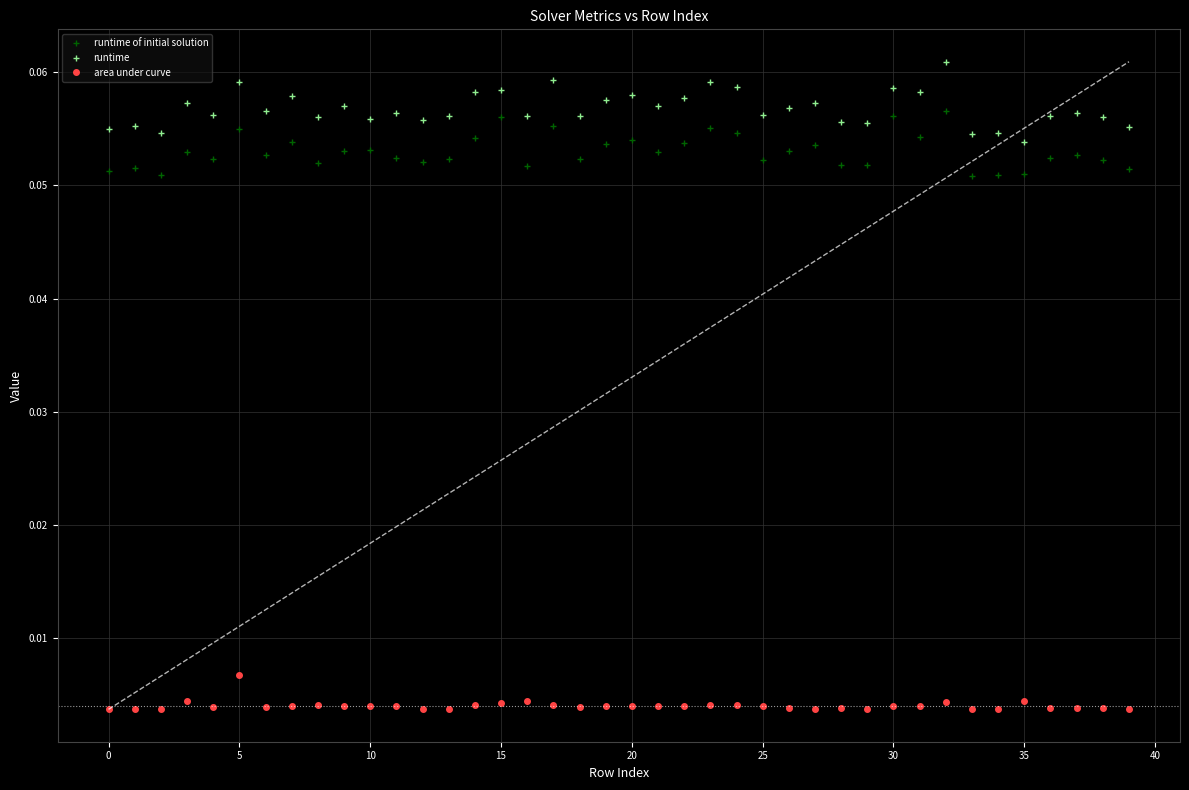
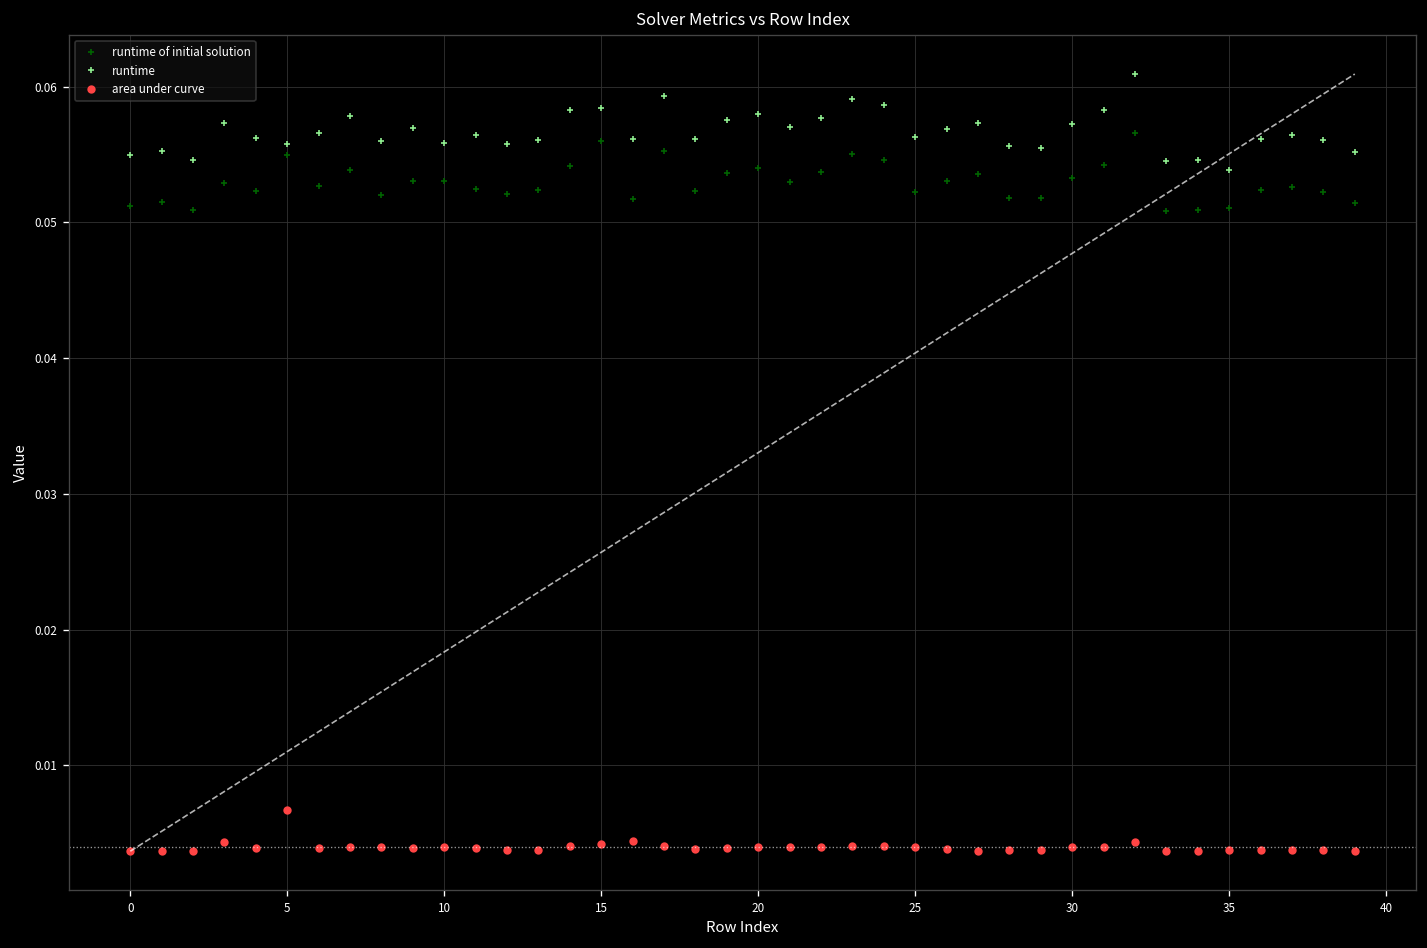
runtime, 5: 0.0591 -> 0.0558
runtime of initial solution, 30: 0.0561 -> 0.0533
runtime, 30: 0.0586 -> 0.0573
area under curve, 35: 0.0045 -> 0.0037
